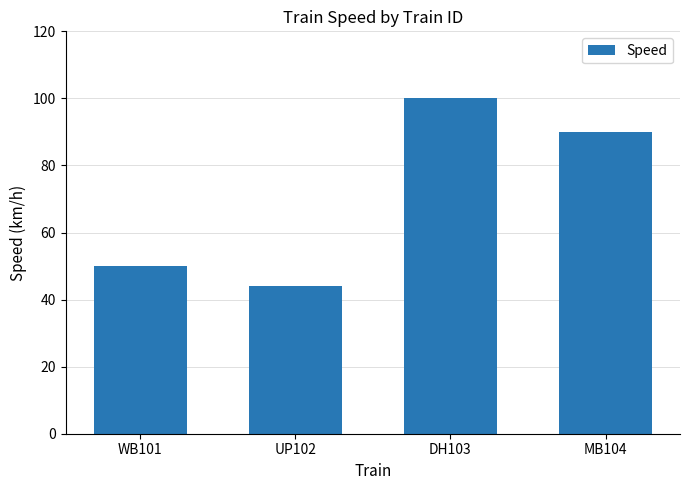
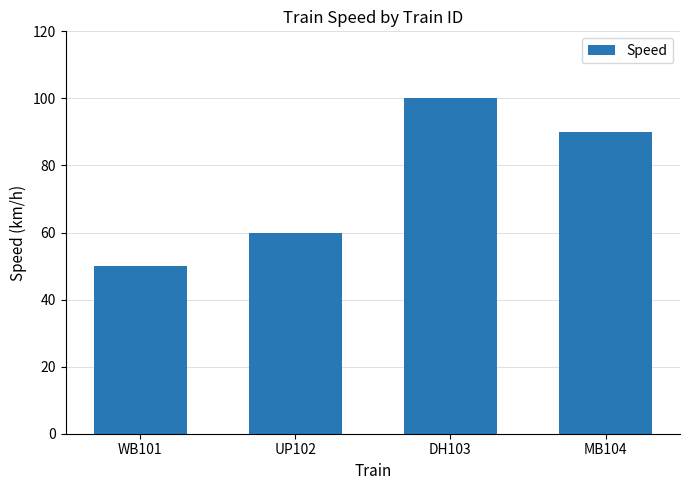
UP102: 44 -> 60
